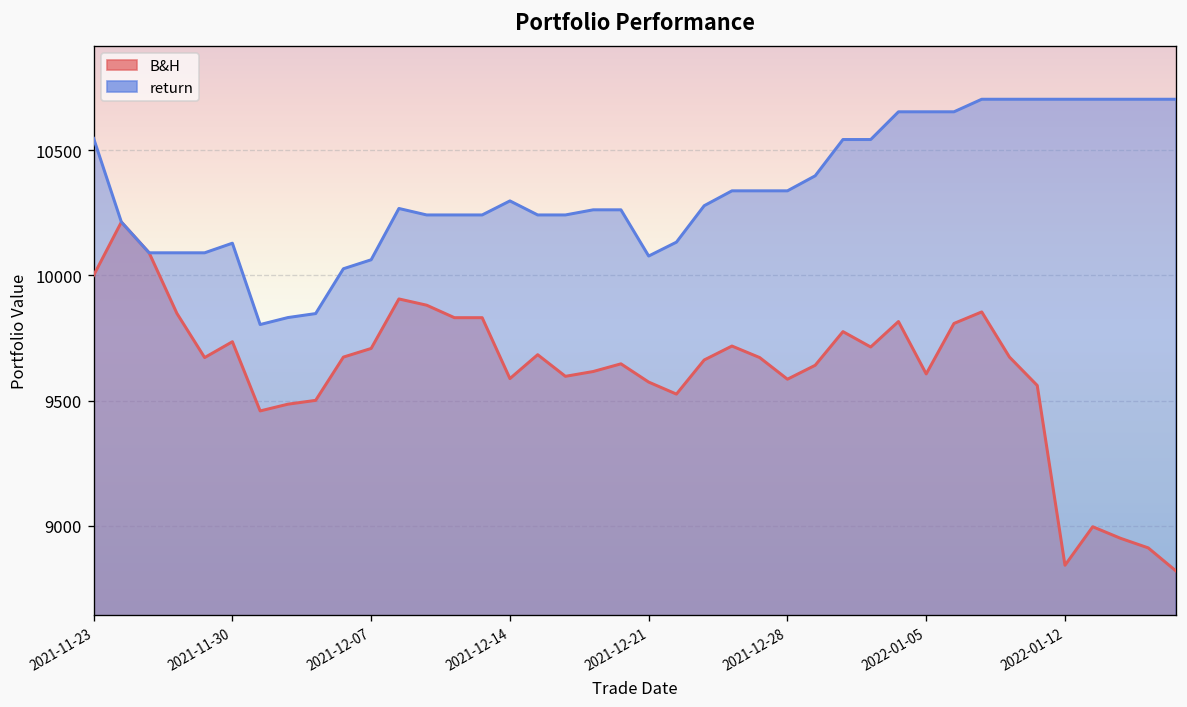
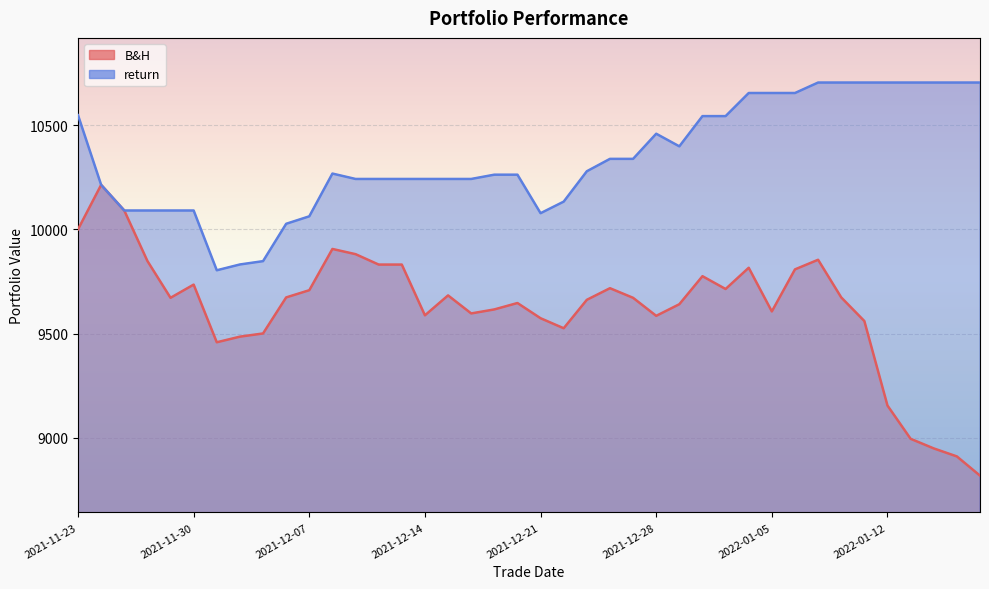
return, 2021-11-30: 10130 -> 10090
return, 2021-12-14: 10300 -> 10240
return, 2021-12-28: 10340 -> 10460
B&H, 2022-01-12: 8840 -> 9160
